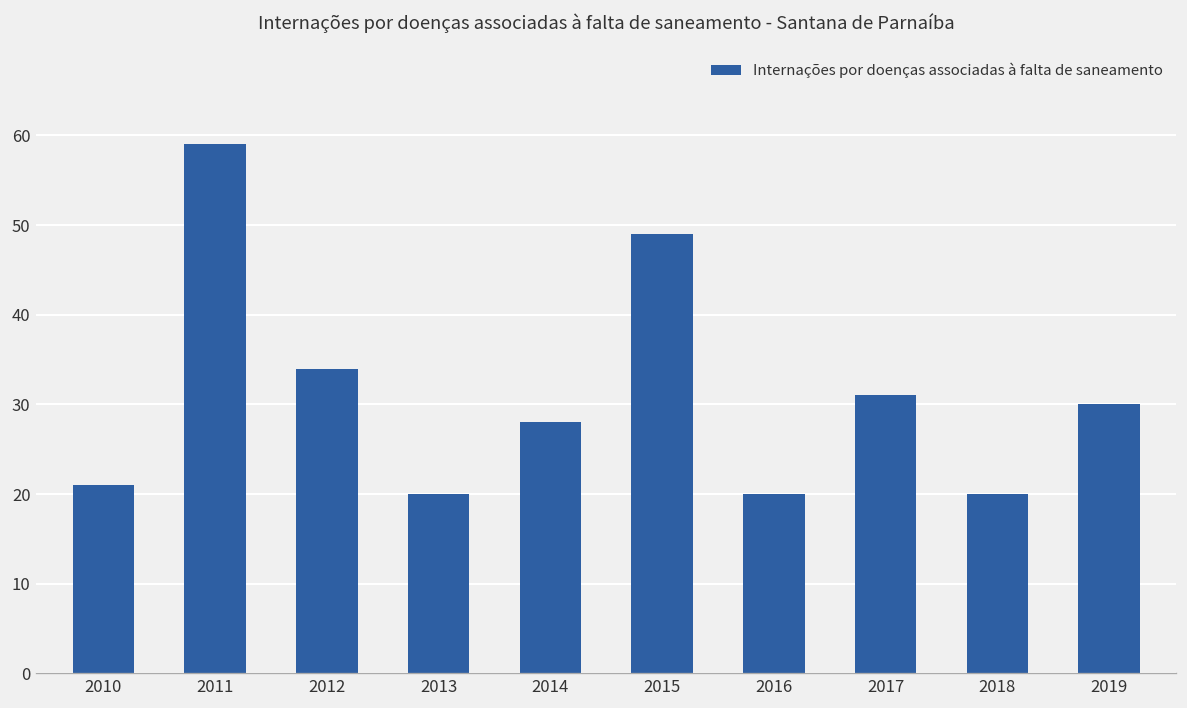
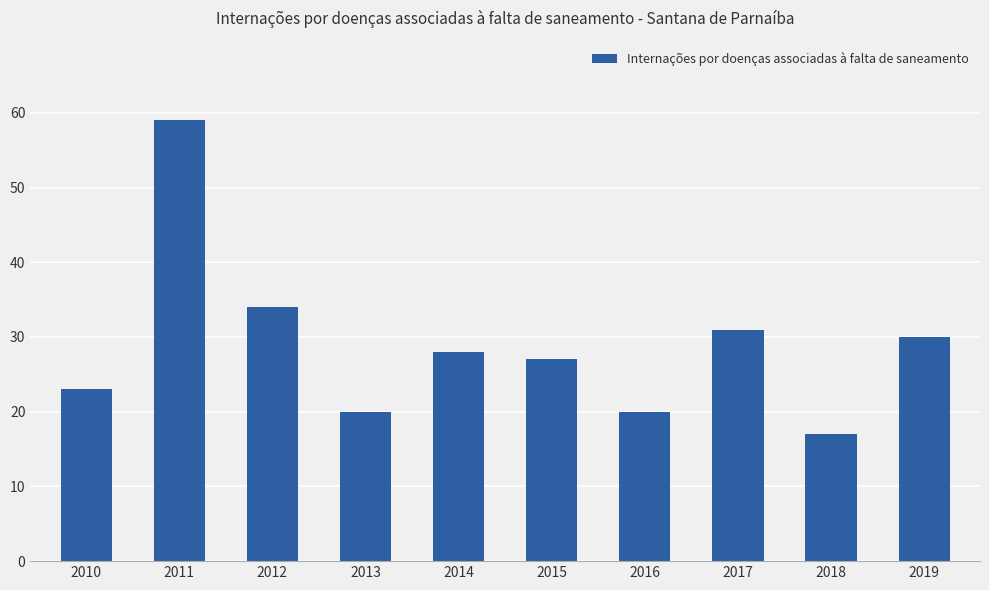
2010: 21 -> 23
2015: 49 -> 27
2018: 20 -> 17
